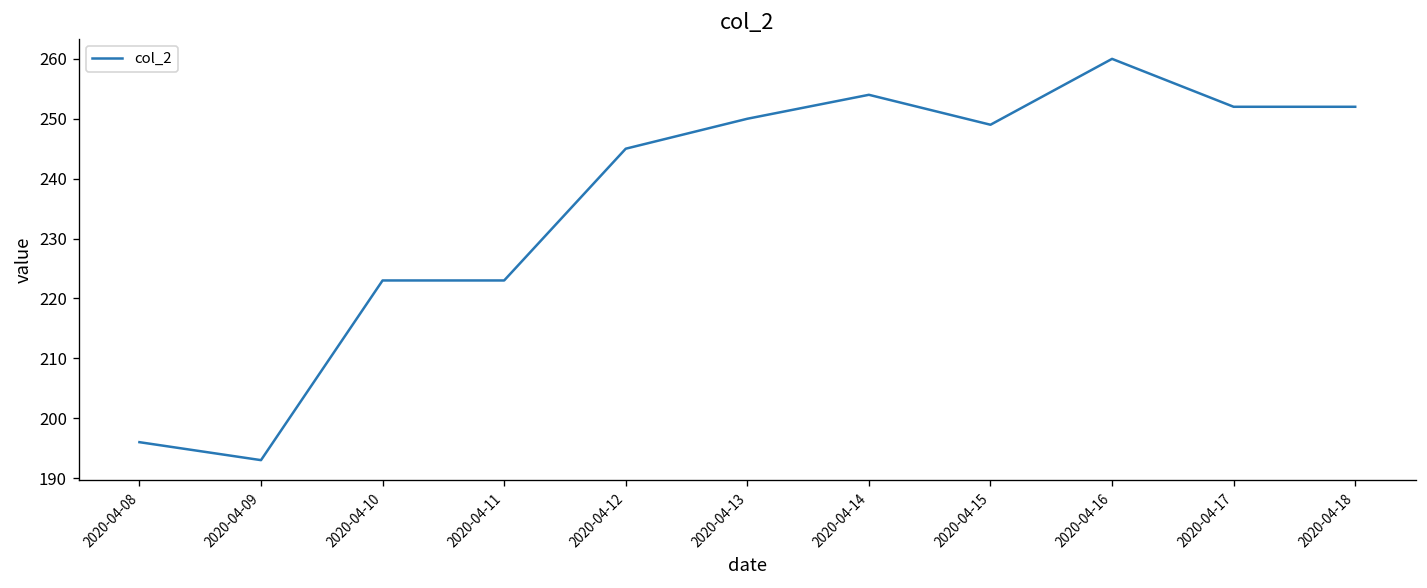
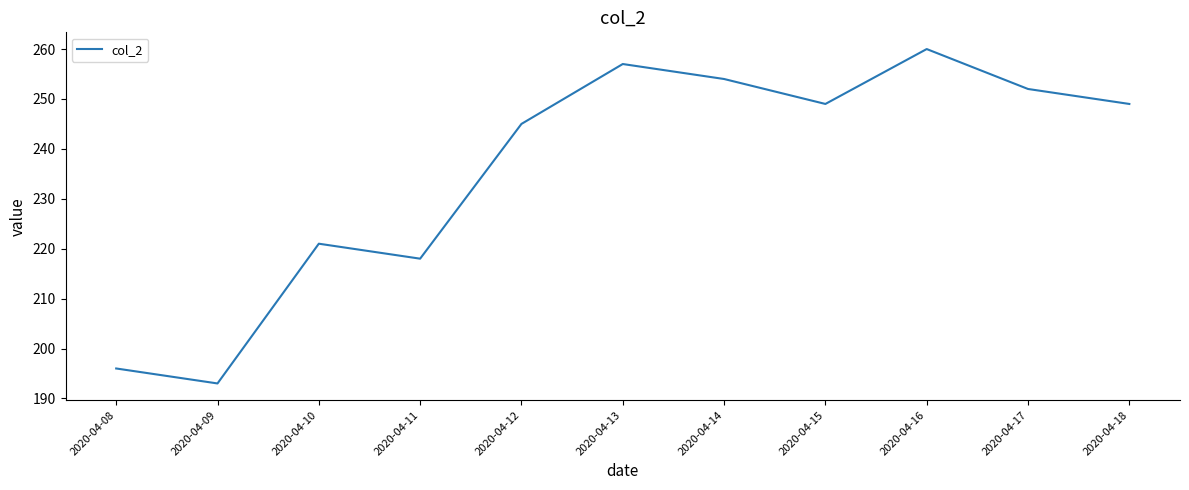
2020-04-10: 223 -> 221
2020-04-11: 223 -> 218
2020-04-13: 250 -> 257
2020-04-18: 252 -> 249
